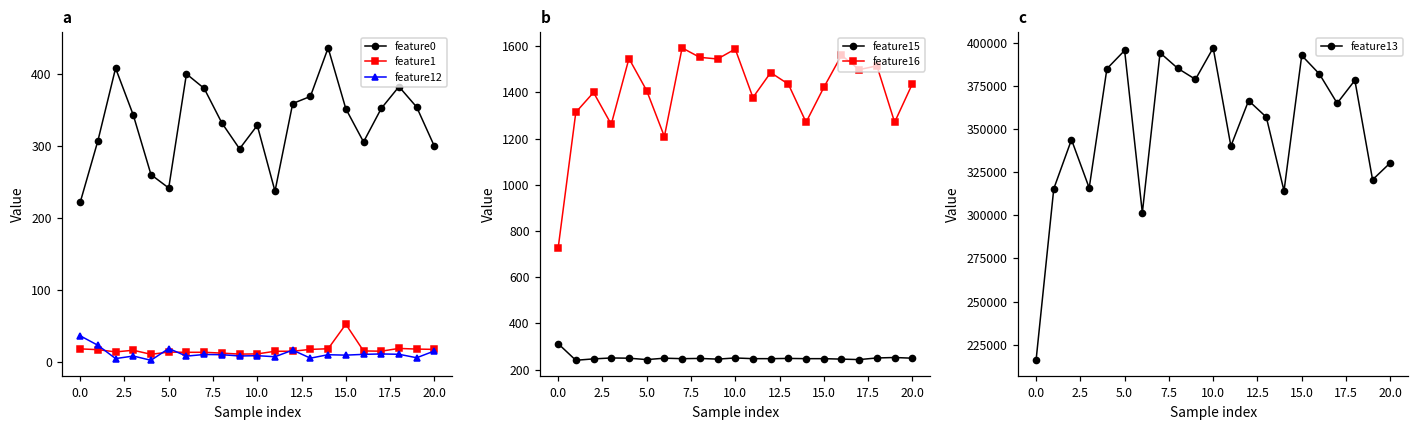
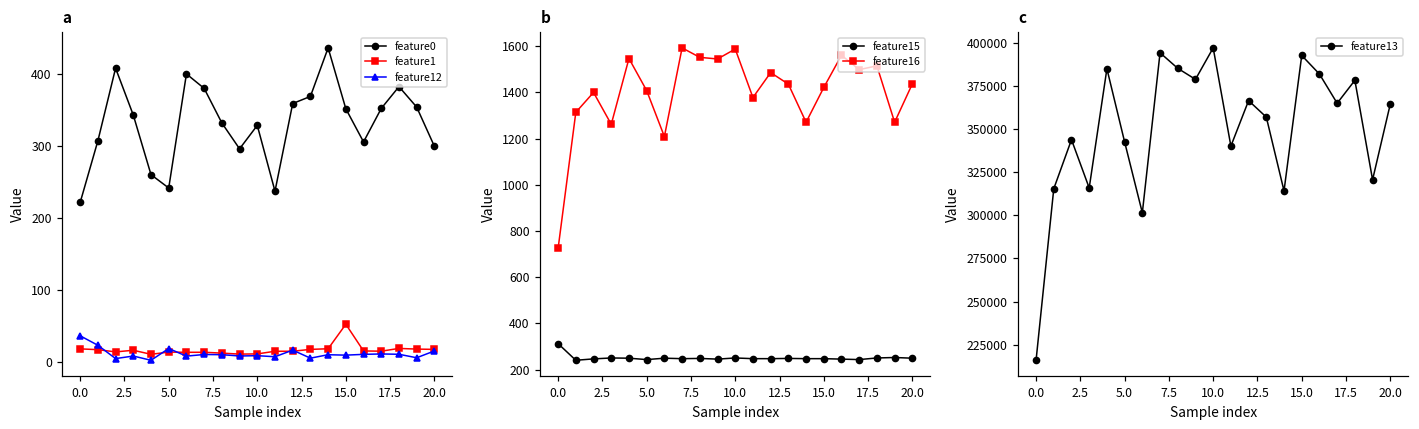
c, 5.0: 395000 -> 342000
c, 20.0: 330000 -> 364000
